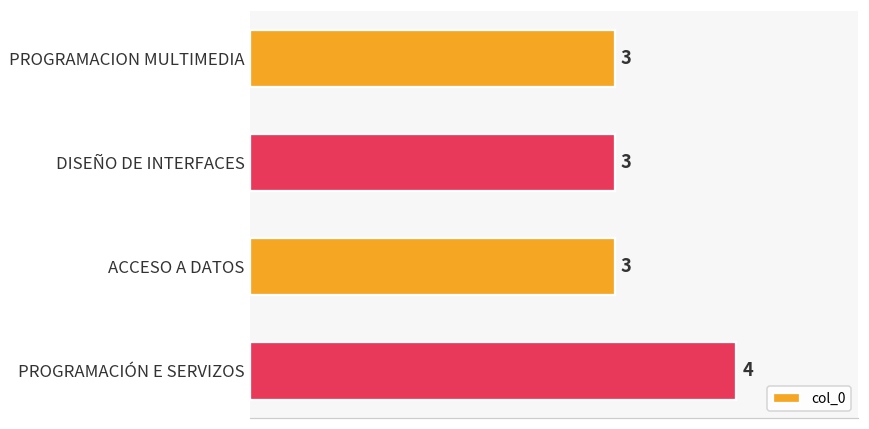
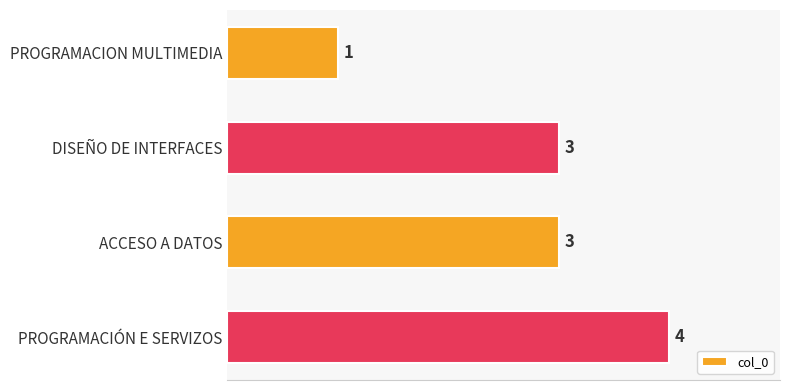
PROGRAMACION MULTIMEDIA: 3 -> 1
